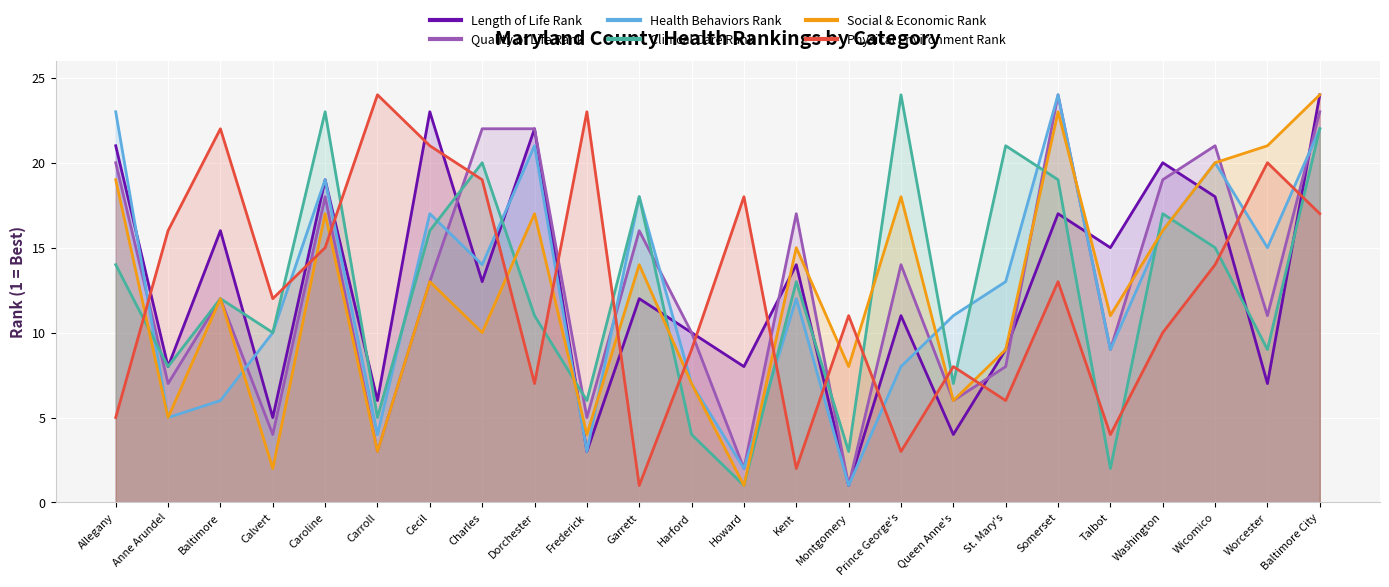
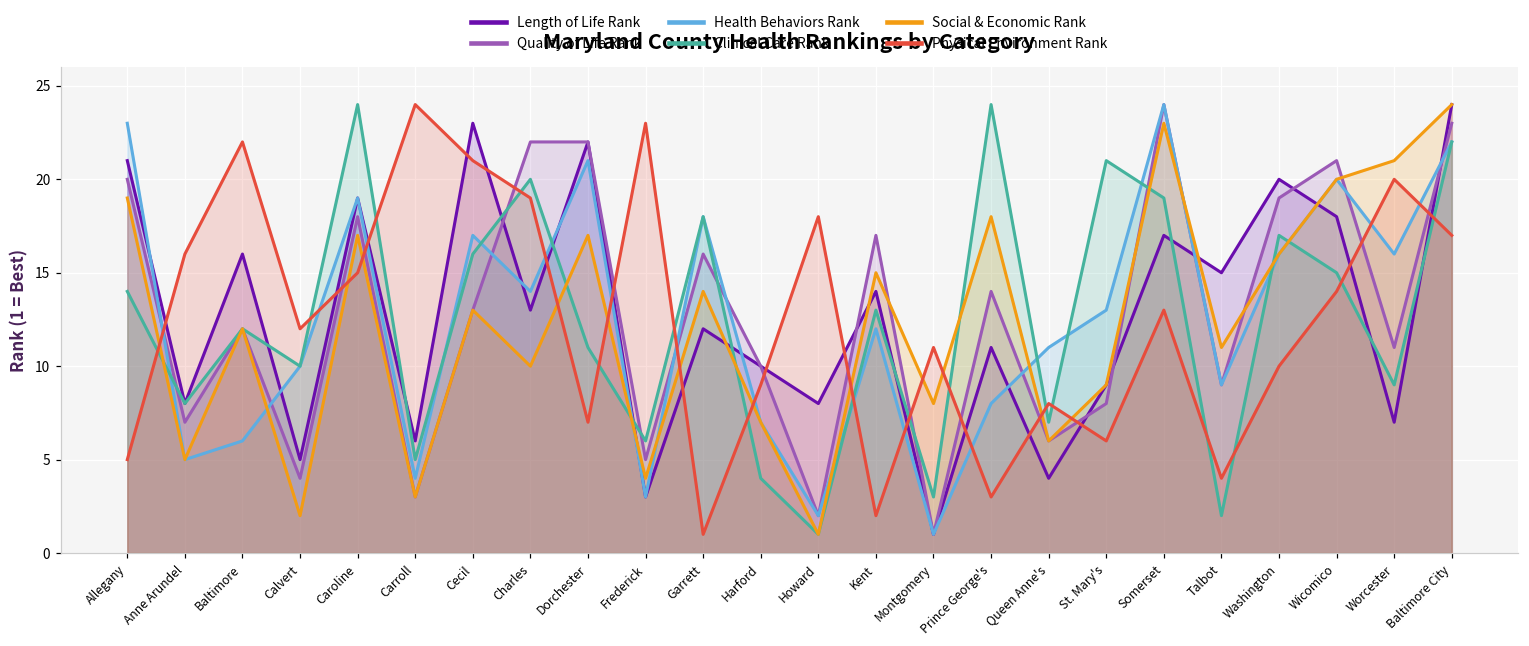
Clinical Care Rank, Caroline: 23 -> 24
Health Behaviors Rank, Worcester: 15 -> 16
